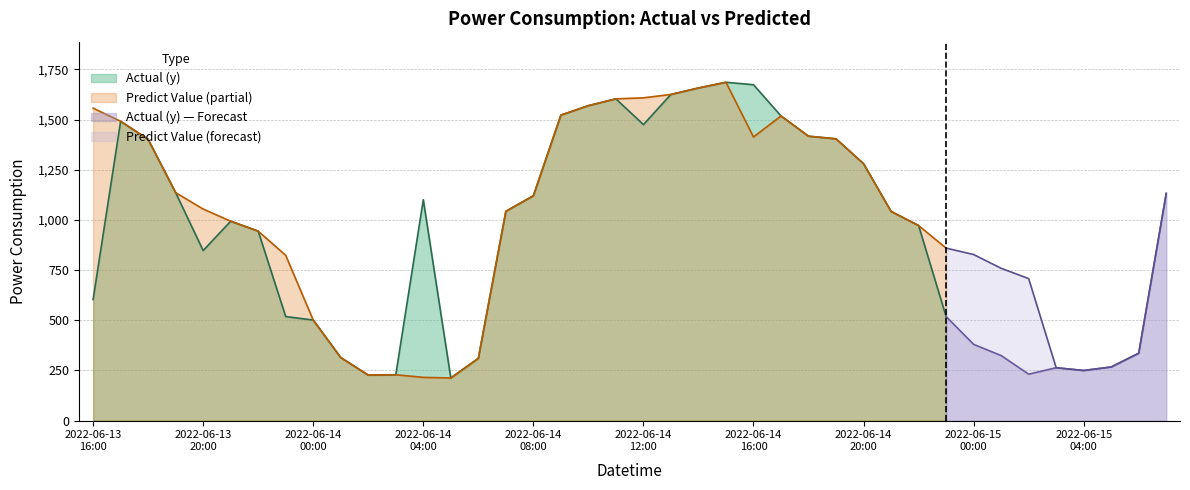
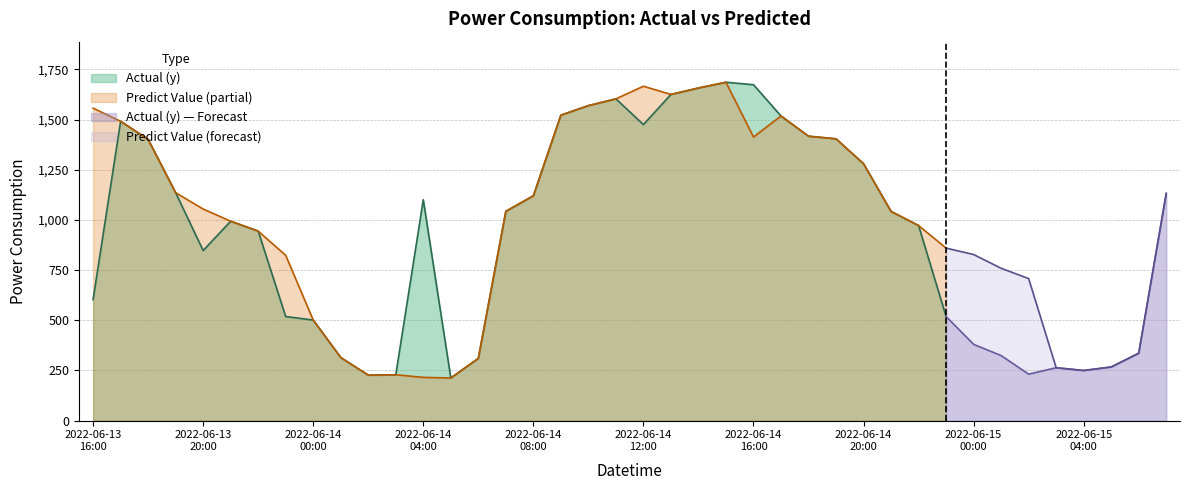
Predict Value (partial), 2022-06-14 12:00: 1,610 -> 1,670
